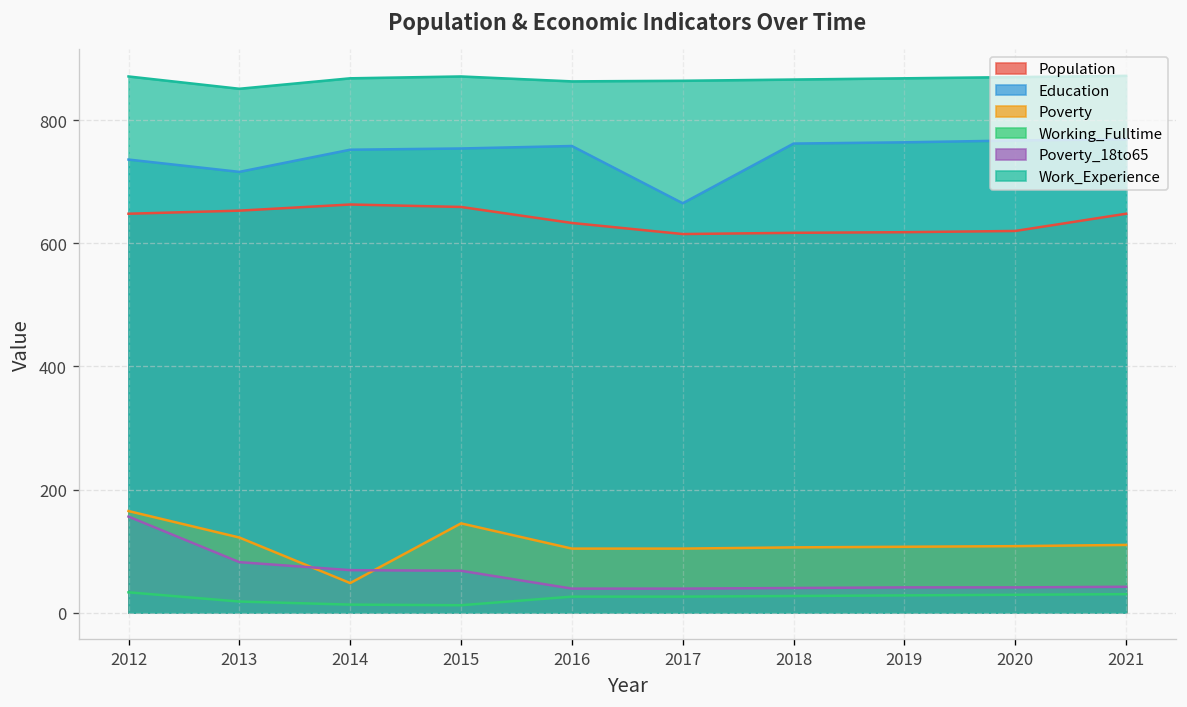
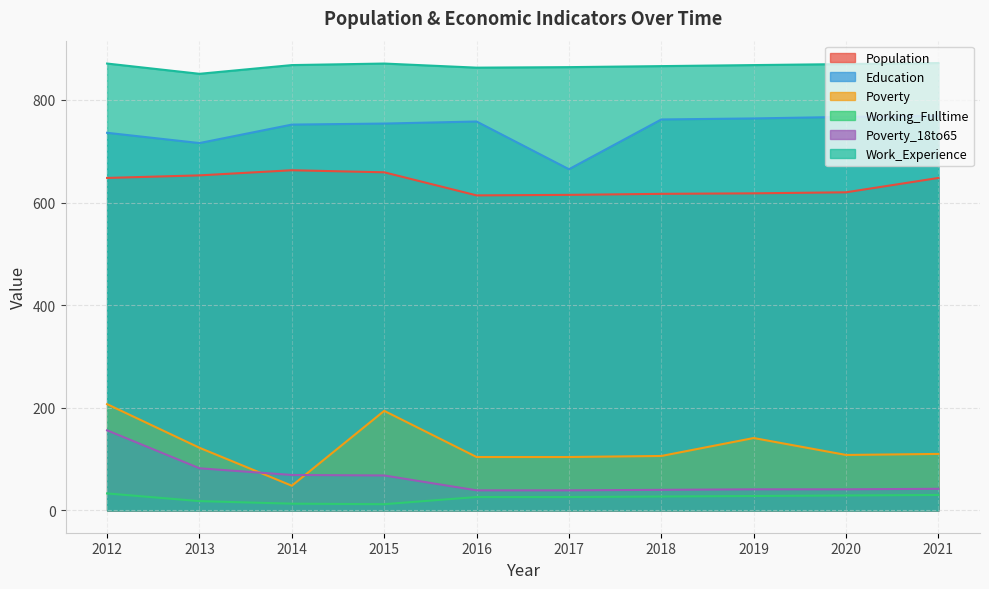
Poverty, 2012: 170 -> 210
Poverty, 2015: 150 -> 190
Population, 2016: 630 -> 610
Poverty, 2019: 110 -> 140
